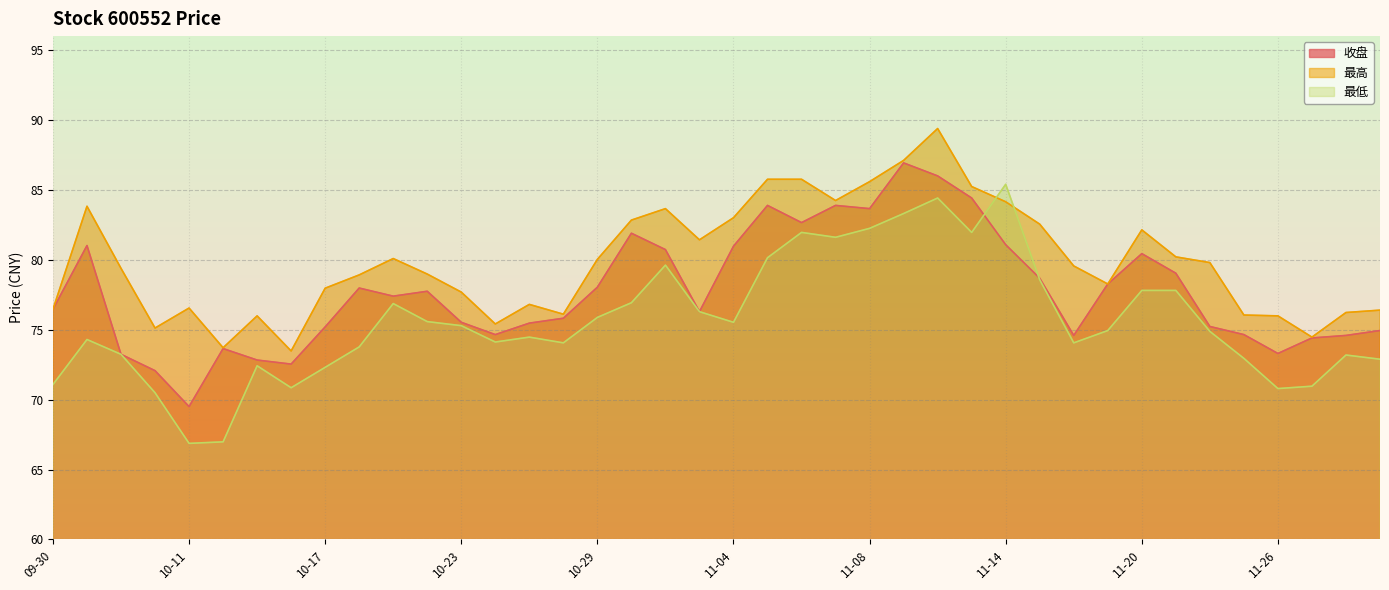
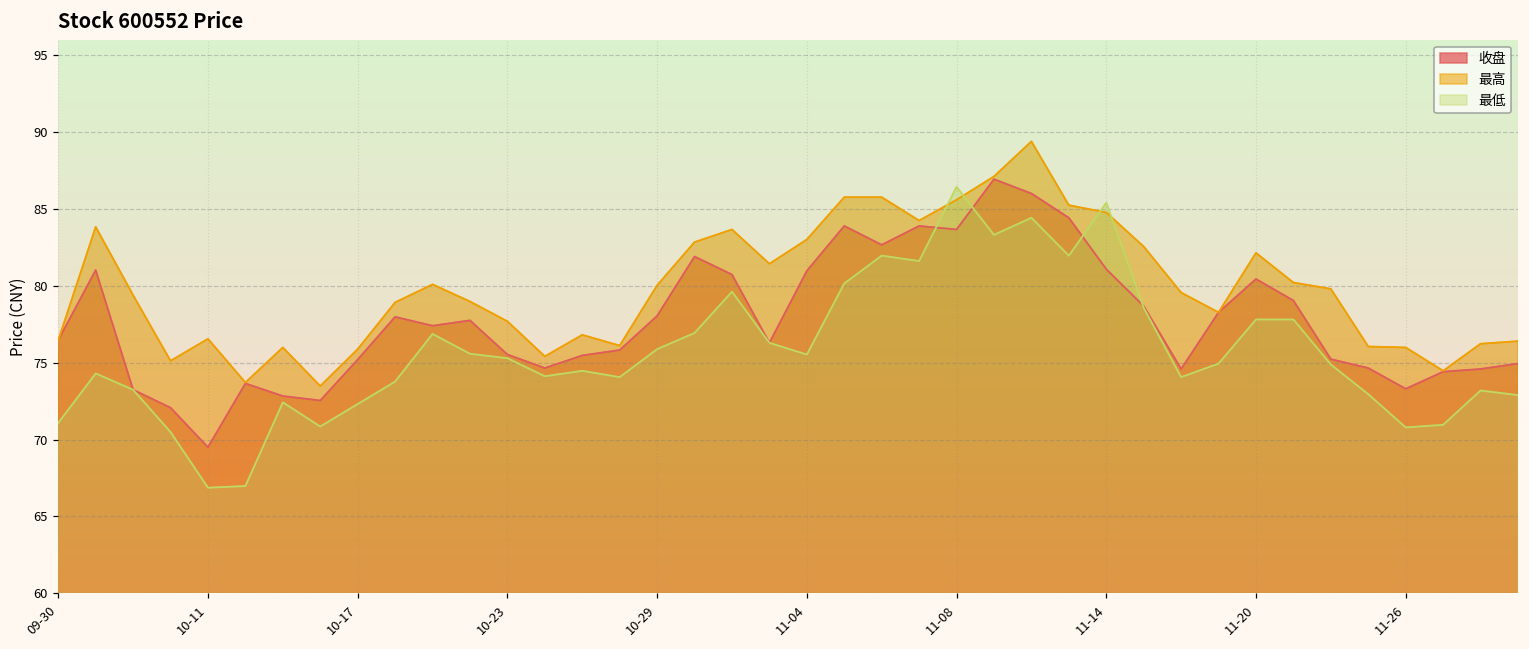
最高, 10-17: 78.0 -> 75.9
最低, 11-08: 82.3 -> 86.4
最高, 11-14: 84.2 -> 84.8
